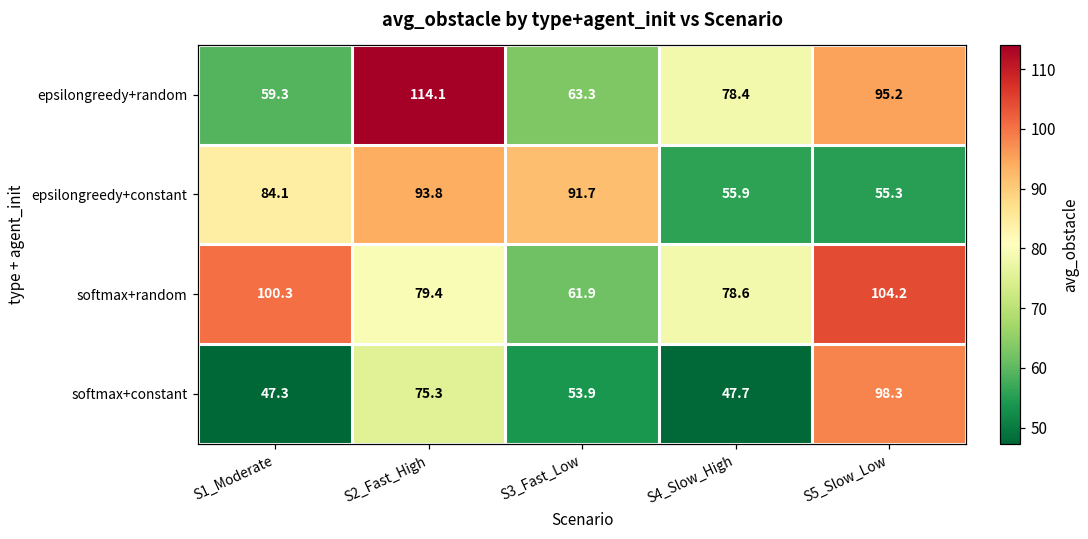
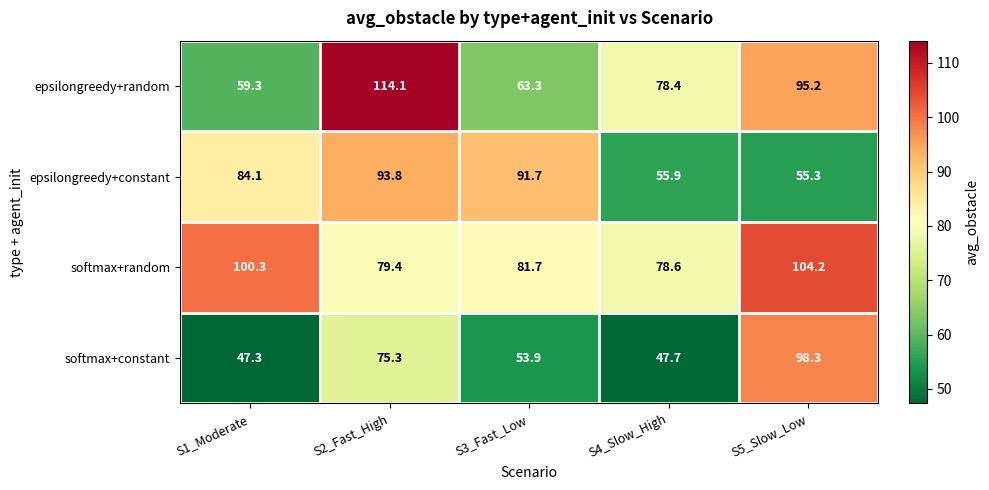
softmax+random, S3_Fast_Low: 61.9 -> 81.7
